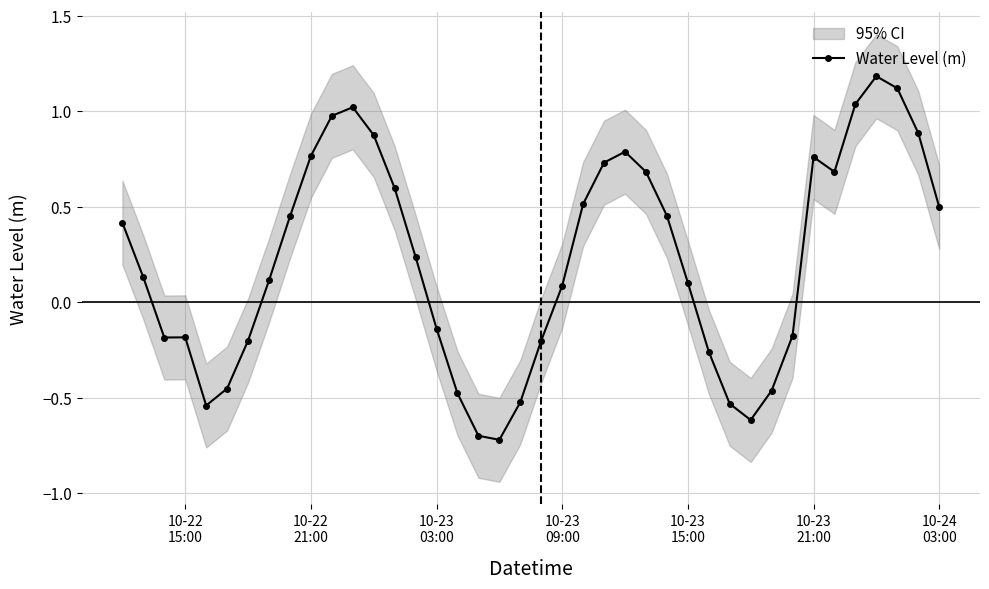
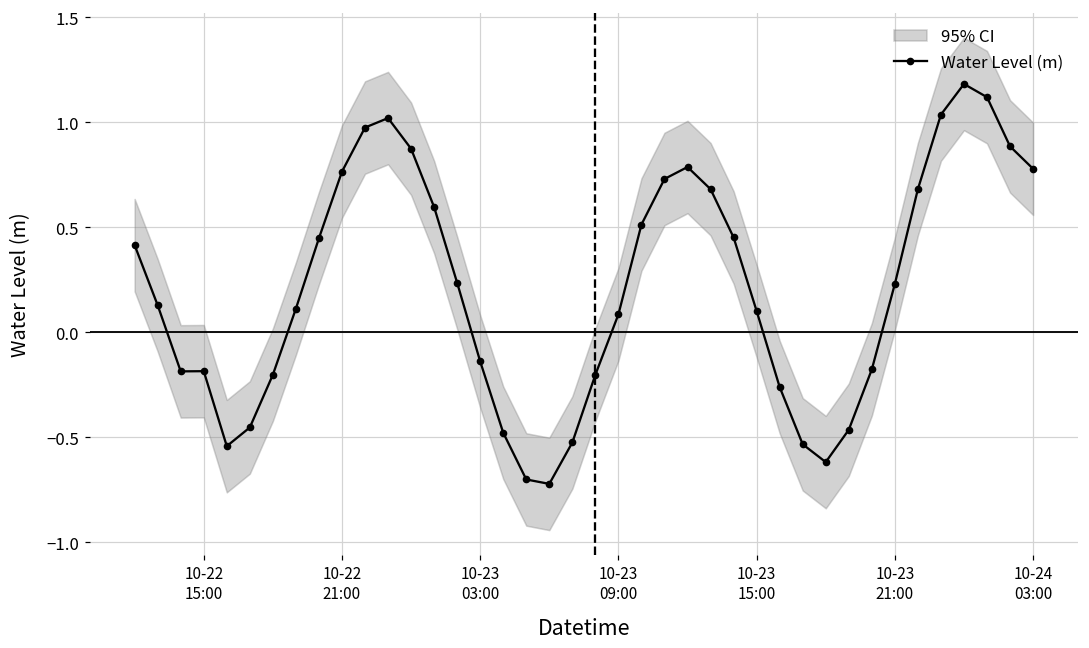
Water Level (m), 10-23 21:00: 0.76 -> 0.23
Water Level (m), 10-24 03:00: 0.50 -> 0.78
